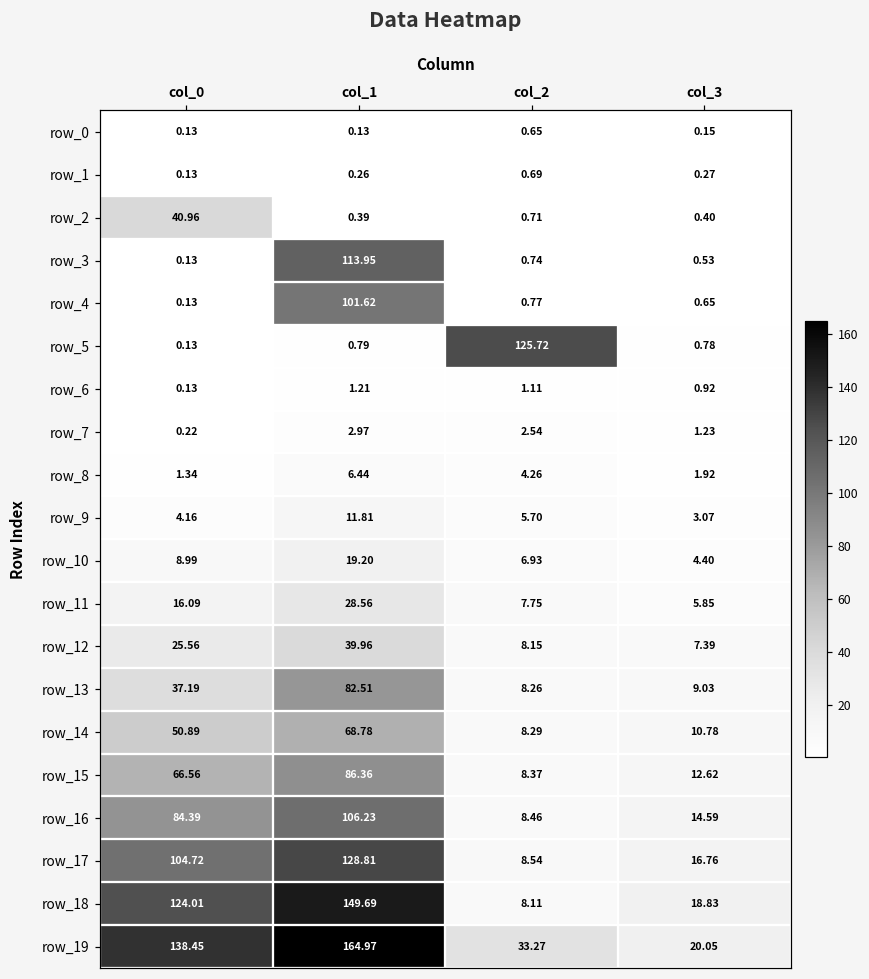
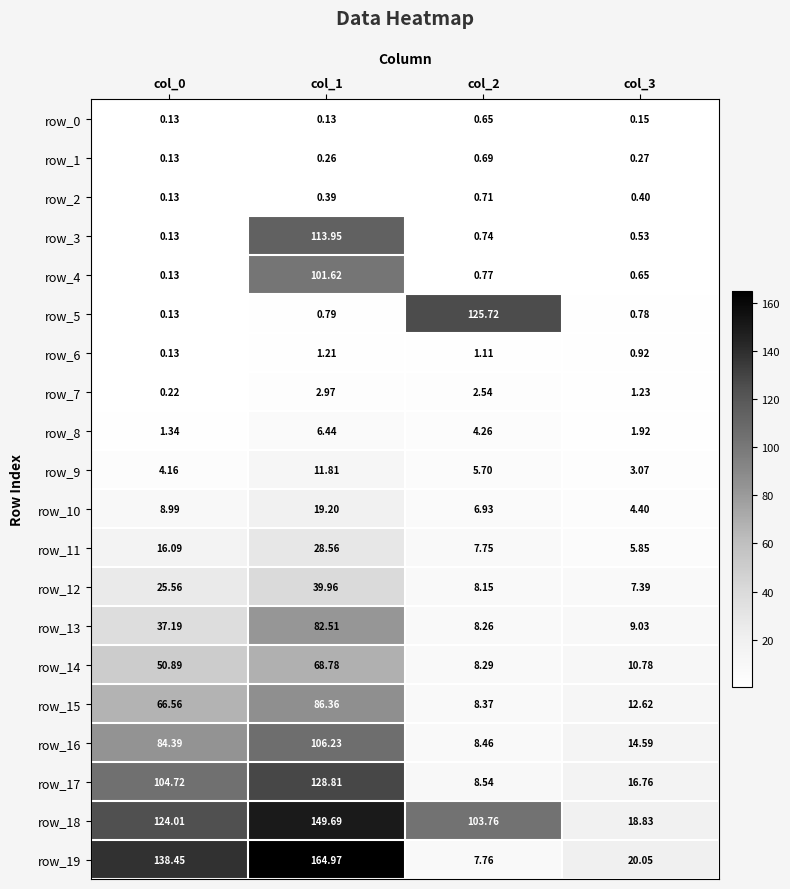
row_2, col_0: 40.96 -> 0.13
row_18, col_2: 8.11 -> 103.76
row_19, col_2: 33.27 -> 7.76
